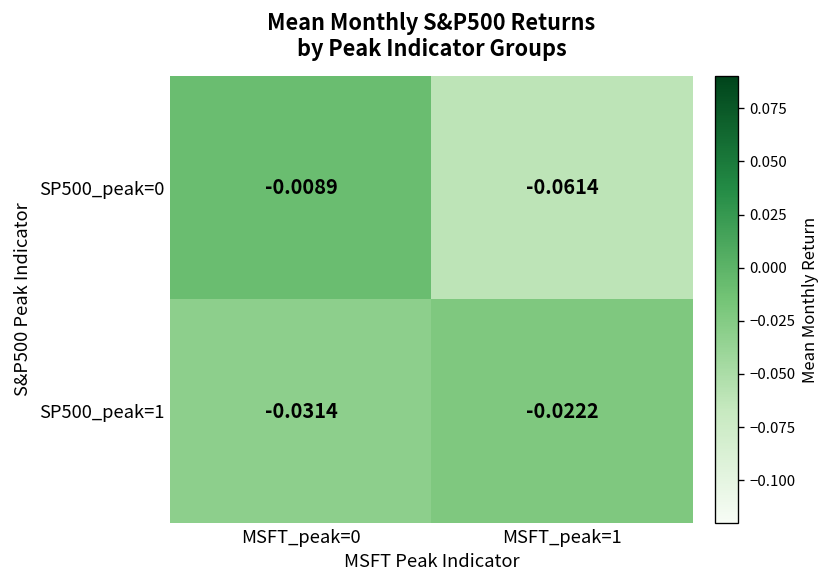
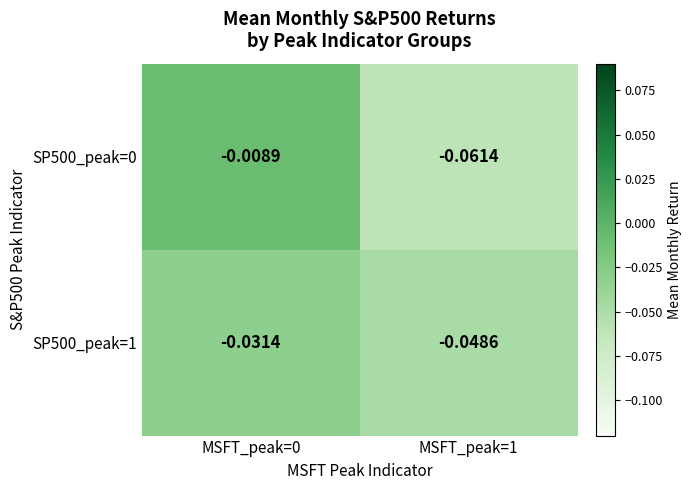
SP500_peak=1, MSFT_peak=1: -0.0222 -> -0.0486
